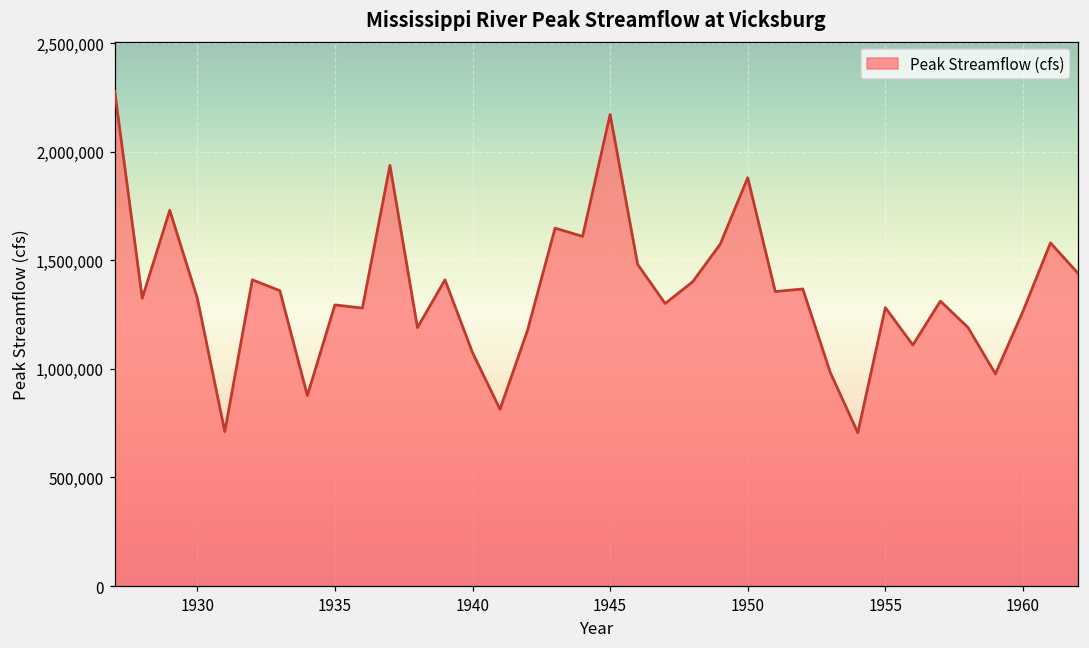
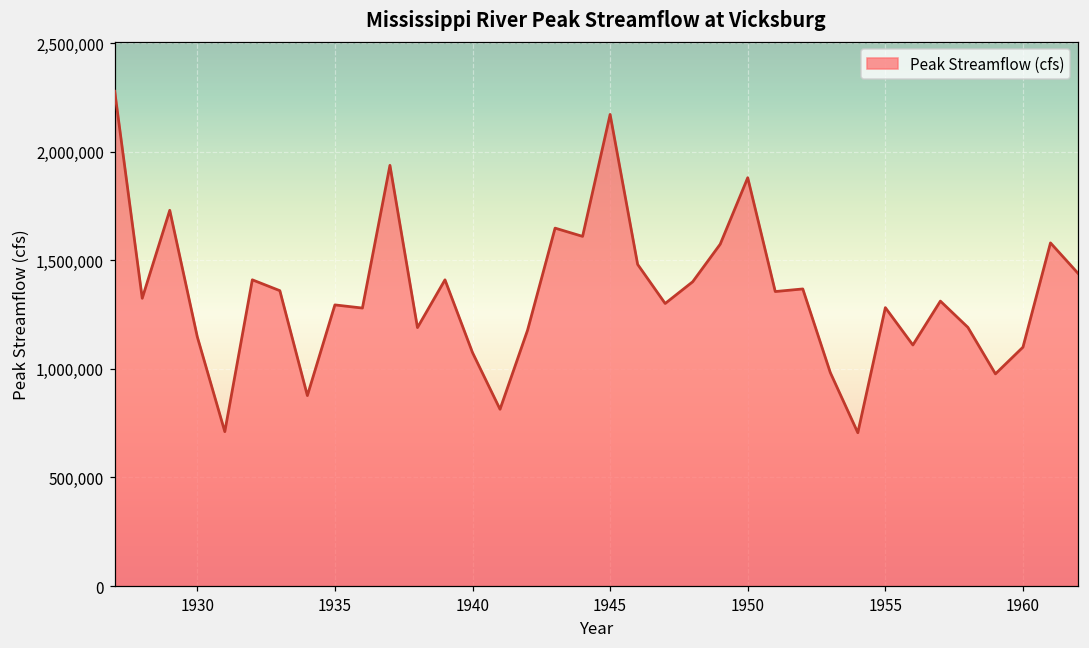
1930: 1,330,000 -> 1,150,000
1960: 1,270,000 -> 1,100,000
